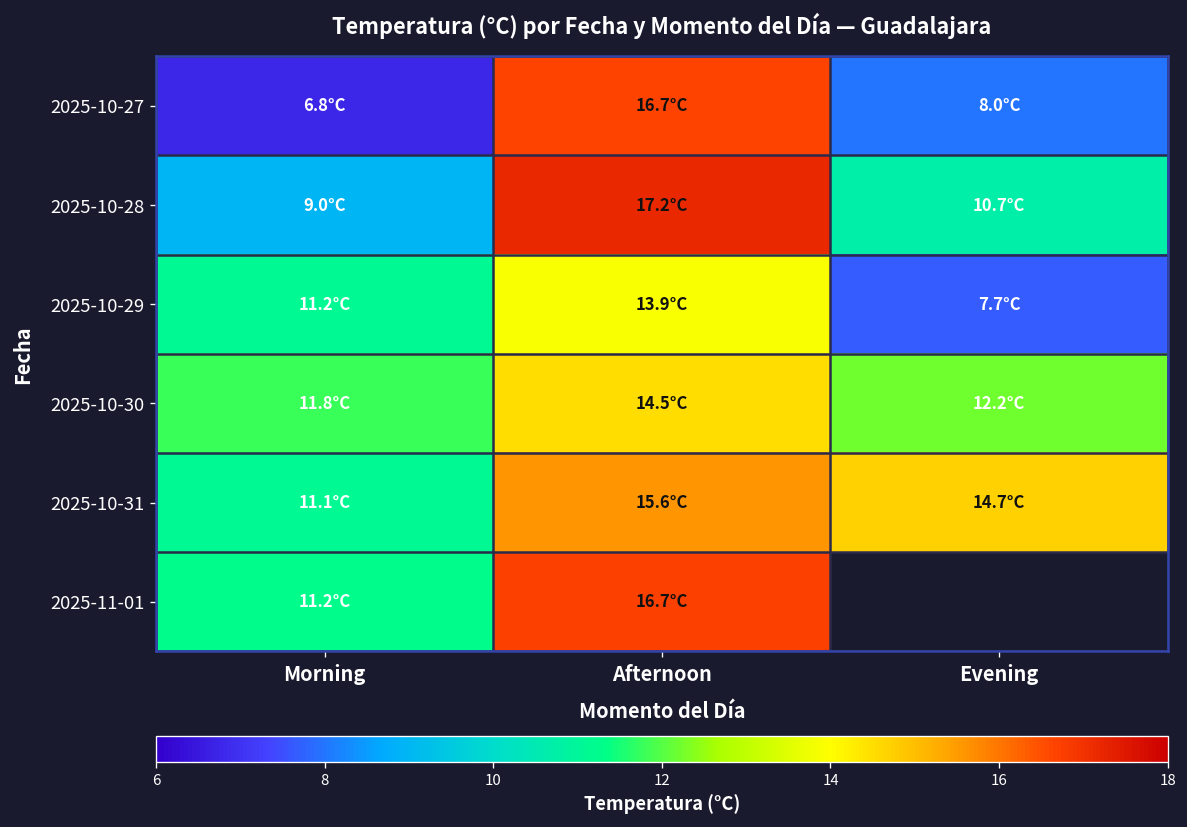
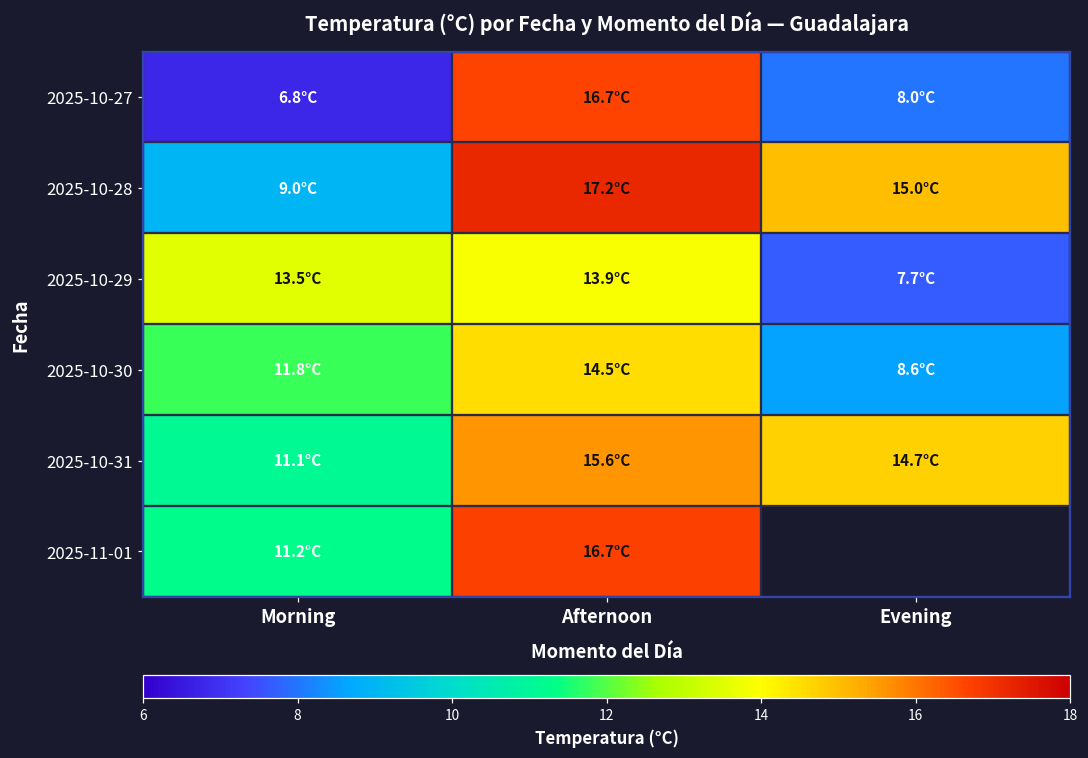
2025-10-28, Evening: 10.7°C -> 15.0°C
2025-10-29, Morning: 11.2°C -> 13.5°C
2025-10-30, Evening: 12.2°C -> 8.6°C
